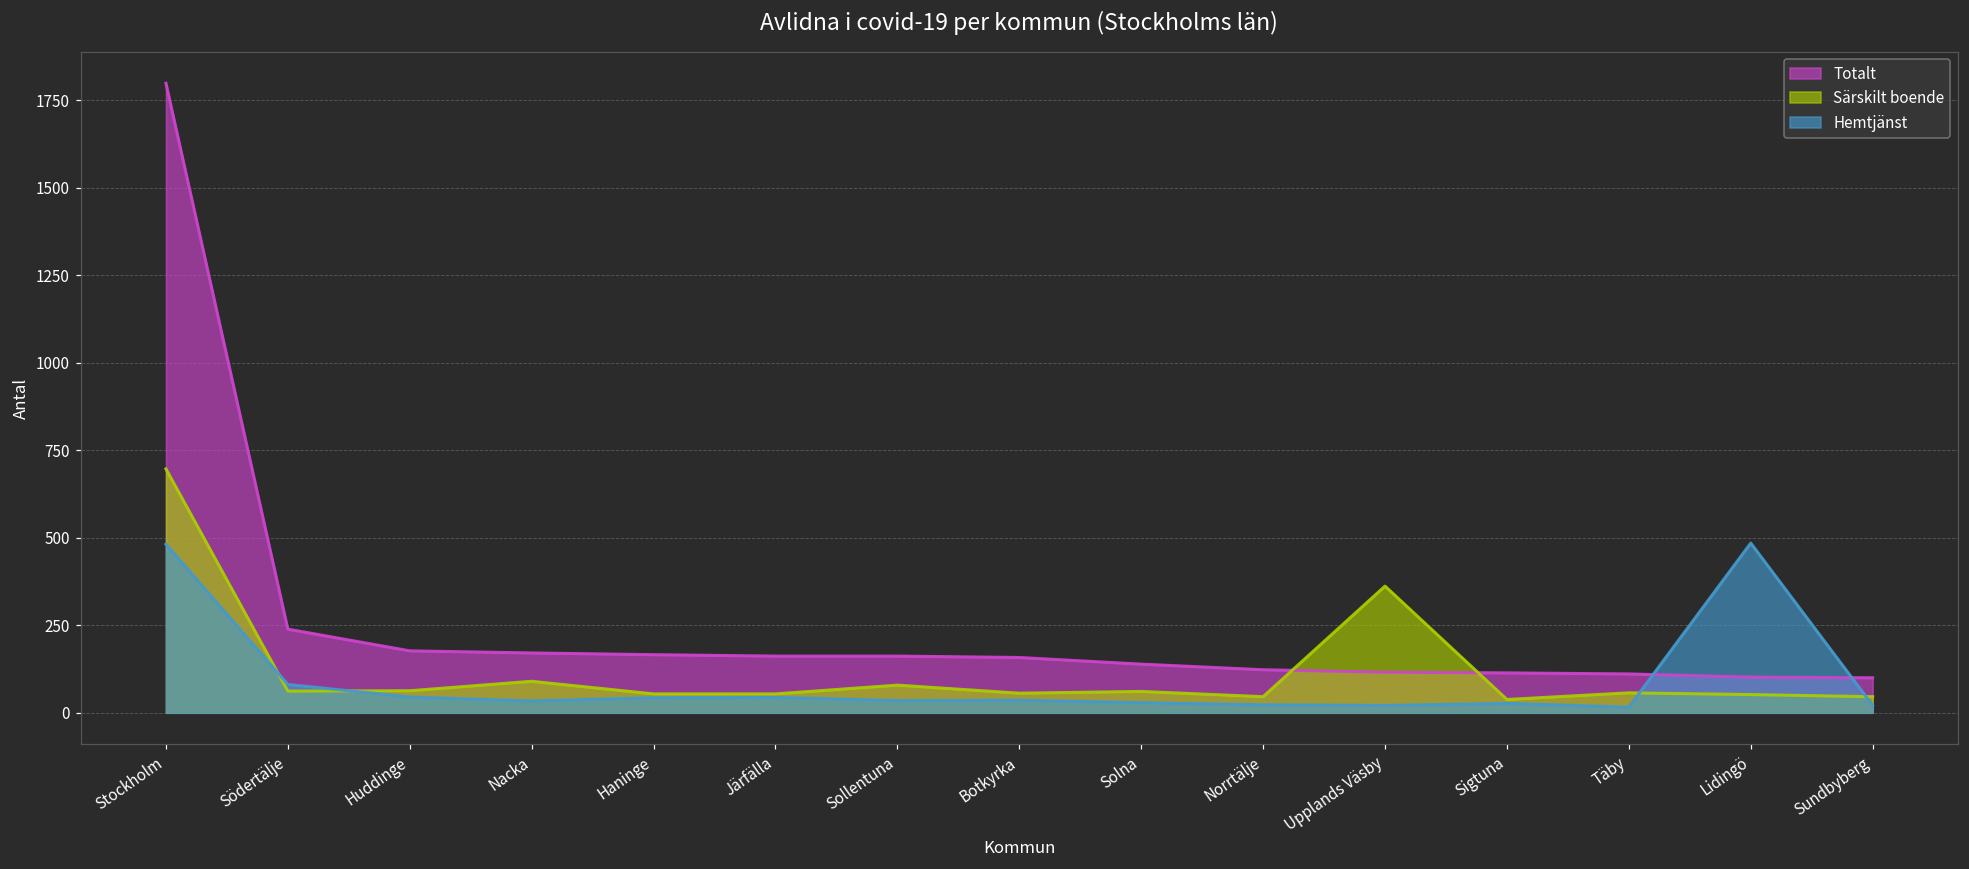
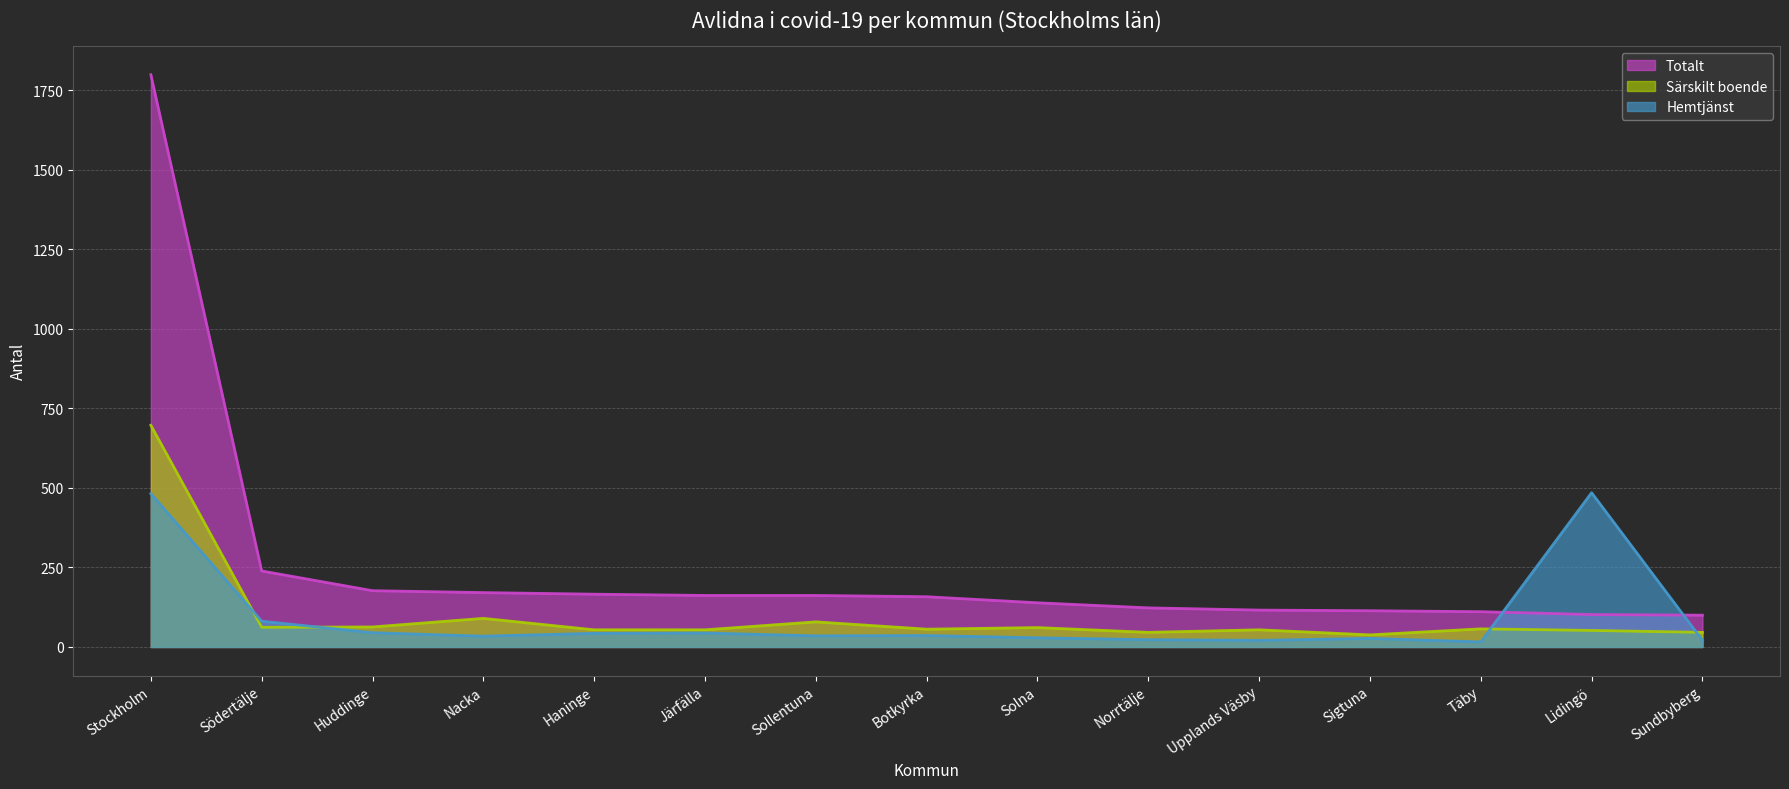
Särskilt boende, Upplands Väsby: 360 -> 50
